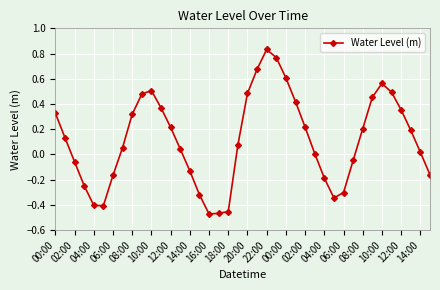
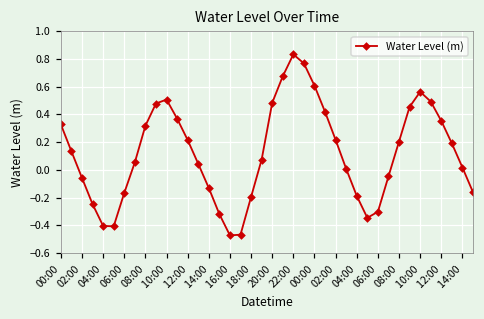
18:00: -0.45 -> -0.19
